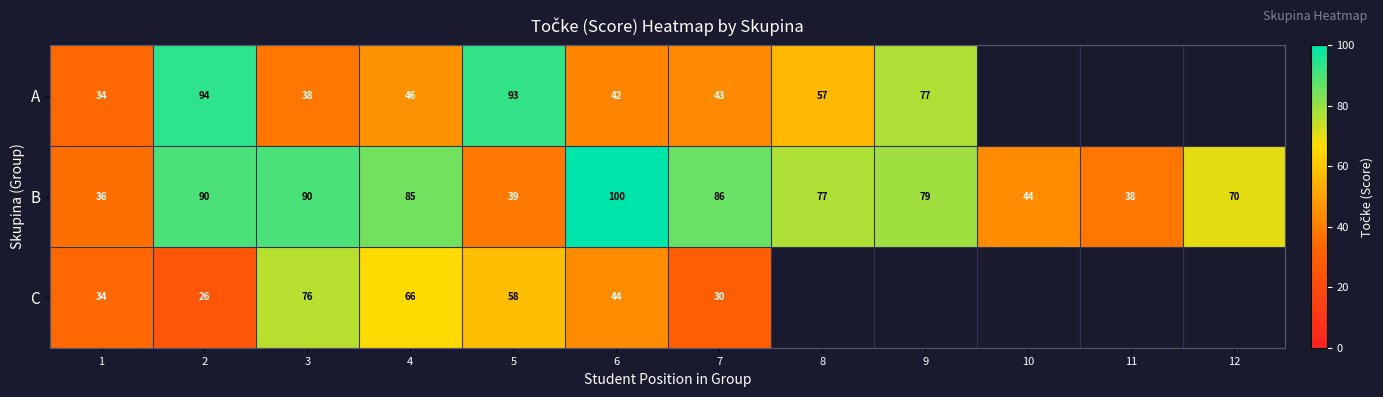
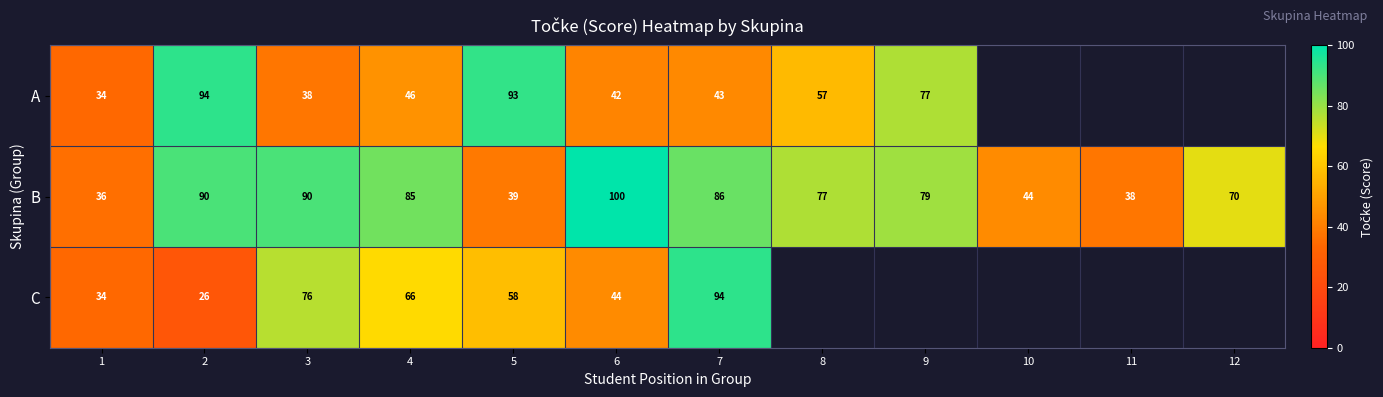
C, 7: 30 -> 94
